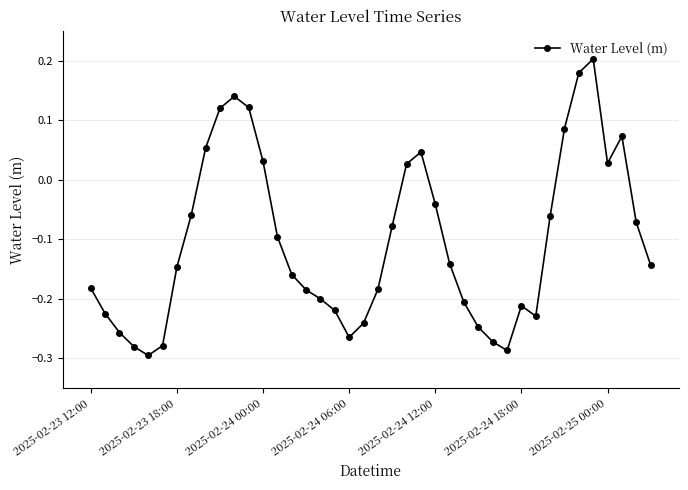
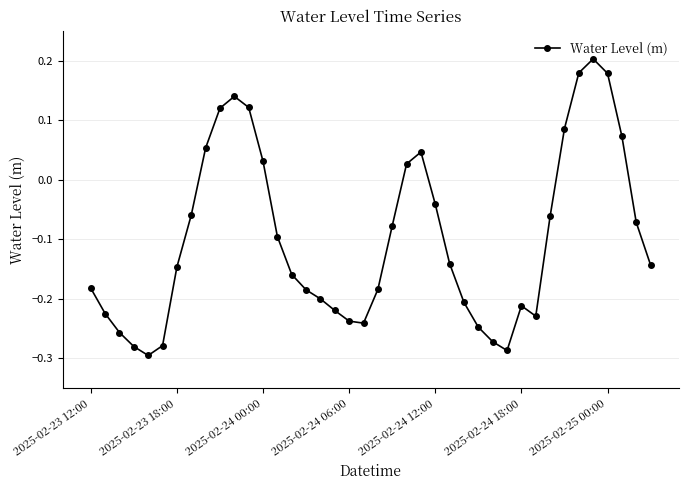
2025-02-24 06:00: -0.26 -> -0.24
2025-02-25 00:00: 0.03 -> 0.18
